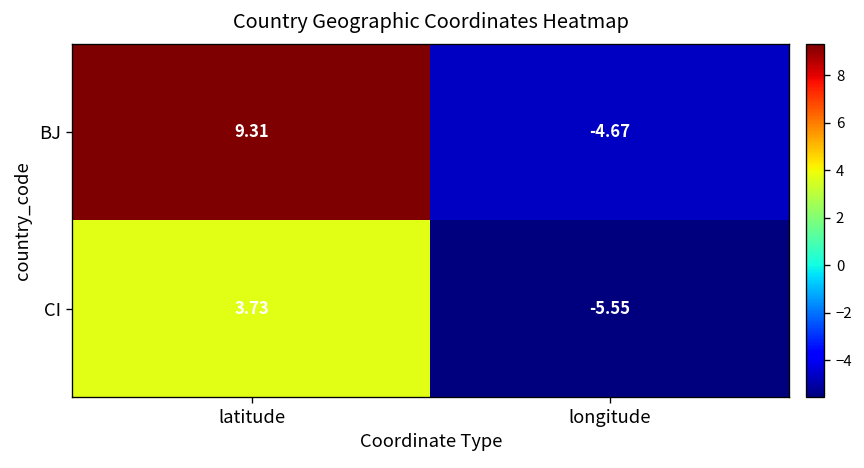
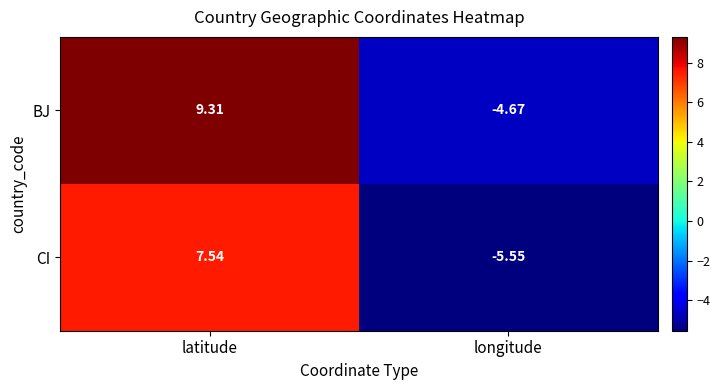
CI, latitude: 3.73 -> 7.54
